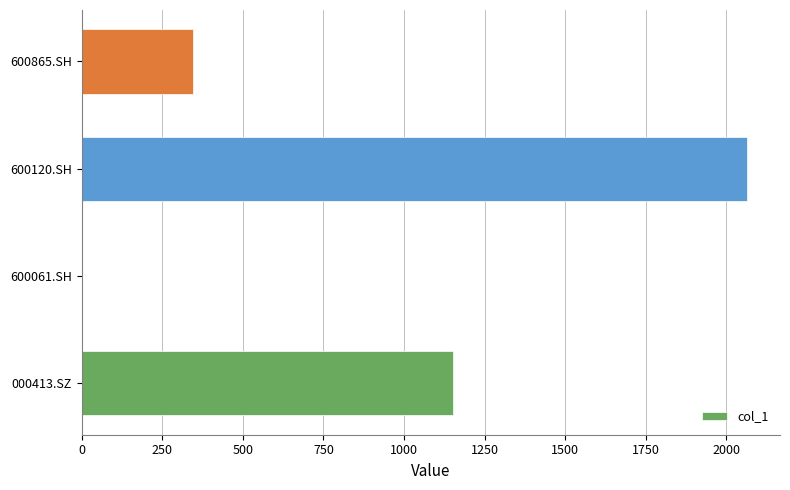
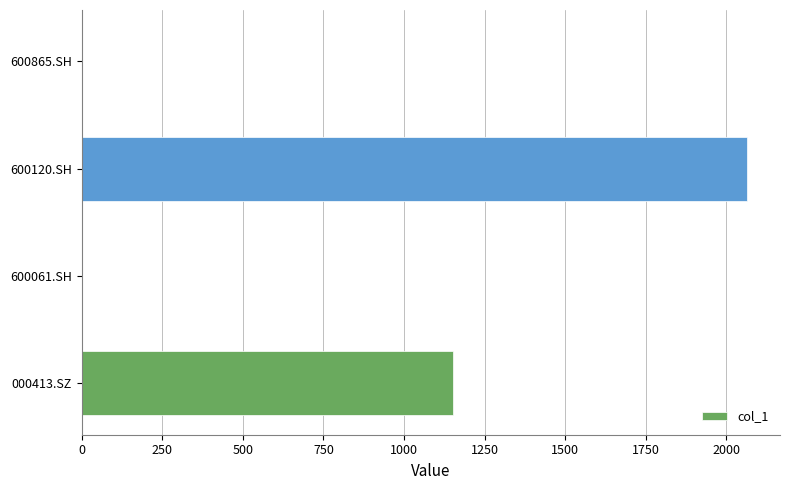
600865.SH: 350 -> 0
